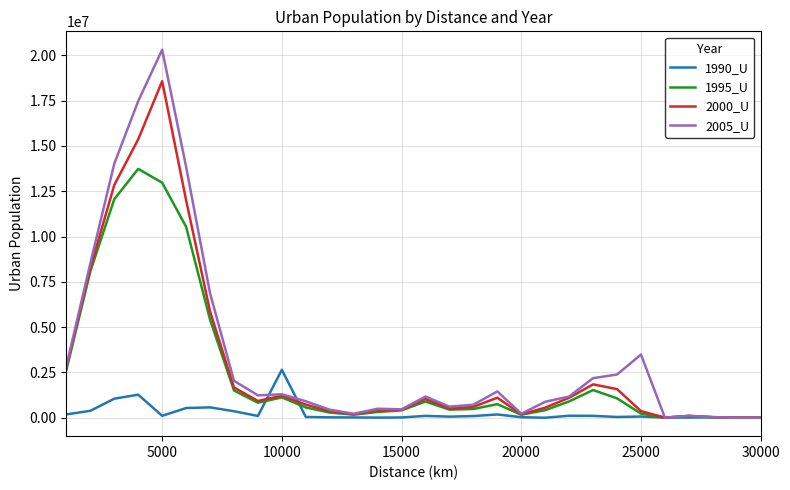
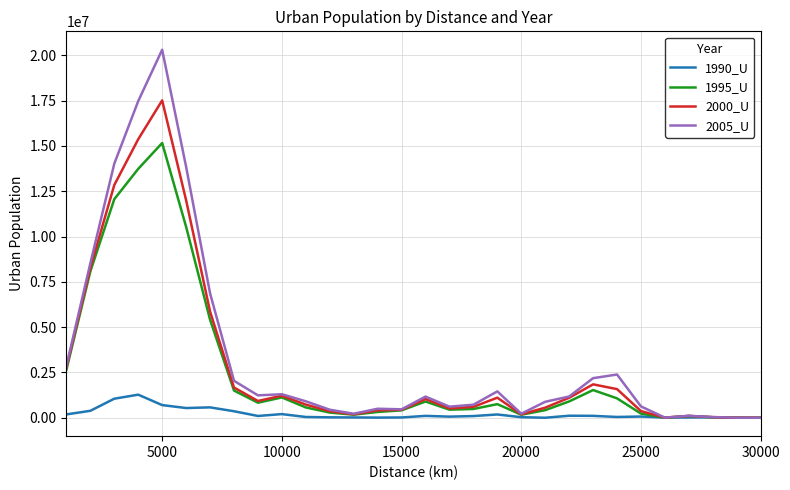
1990_U, 5000: 100000 -> 700000
1995_U, 5000: 13000000 -> 15200000
2000_U, 5000: 18600000 -> 17500000
1990_U, 10000: 2600000 -> 200000
2005_U, 25000: 3500000 -> 600000
